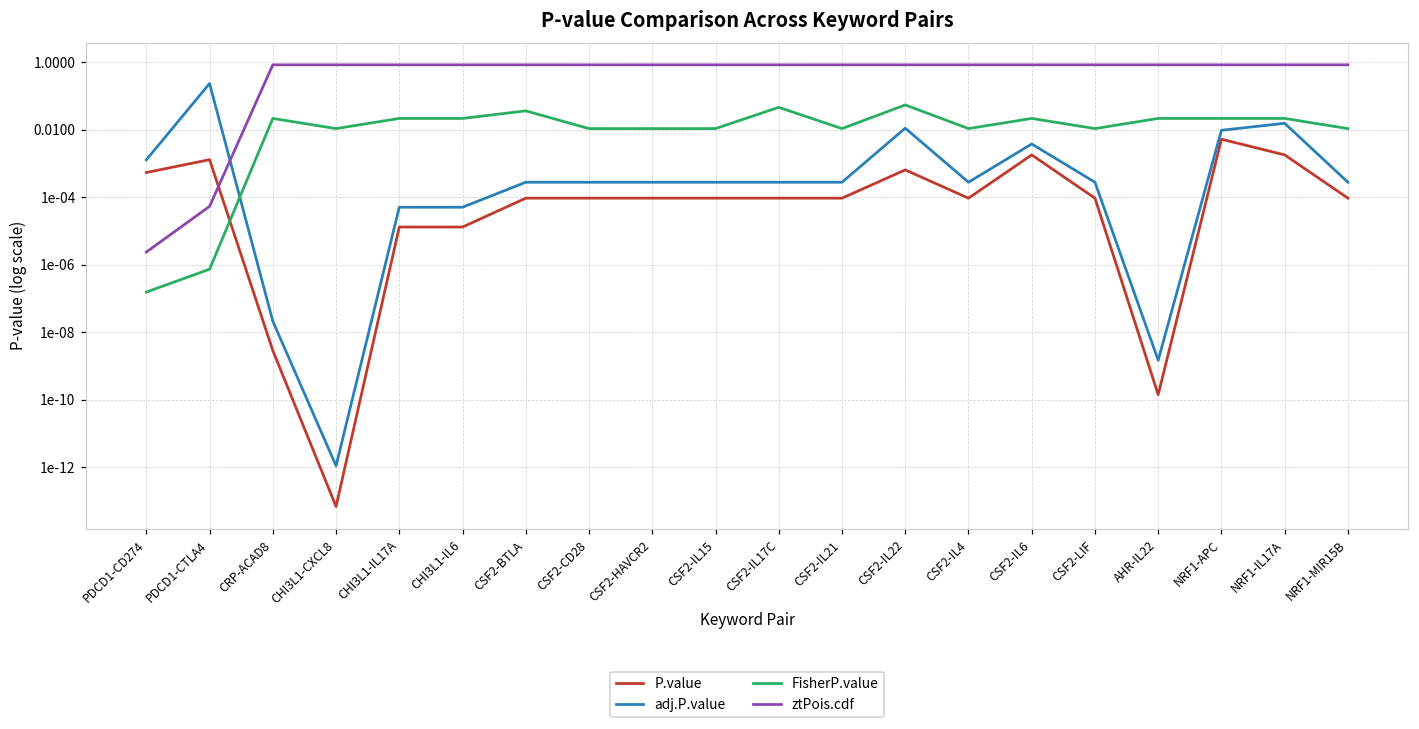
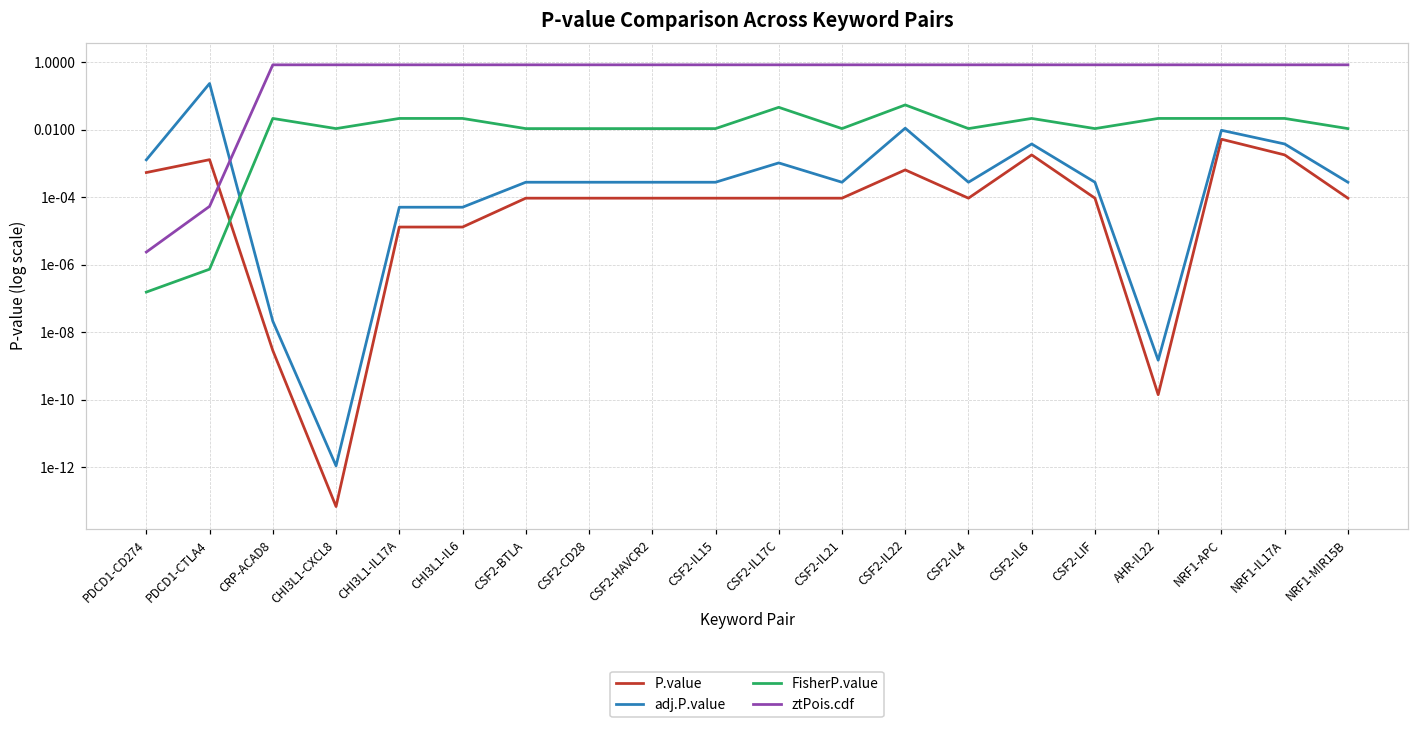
FisherP.value, CSF2-BTLA: 0.04 -> 0.011
adj.P.value, CSF2-IL17C: 0.0003 -> 0.0010
adj.P.value, NRF1-IL17A: 0.02 -> 0.004
